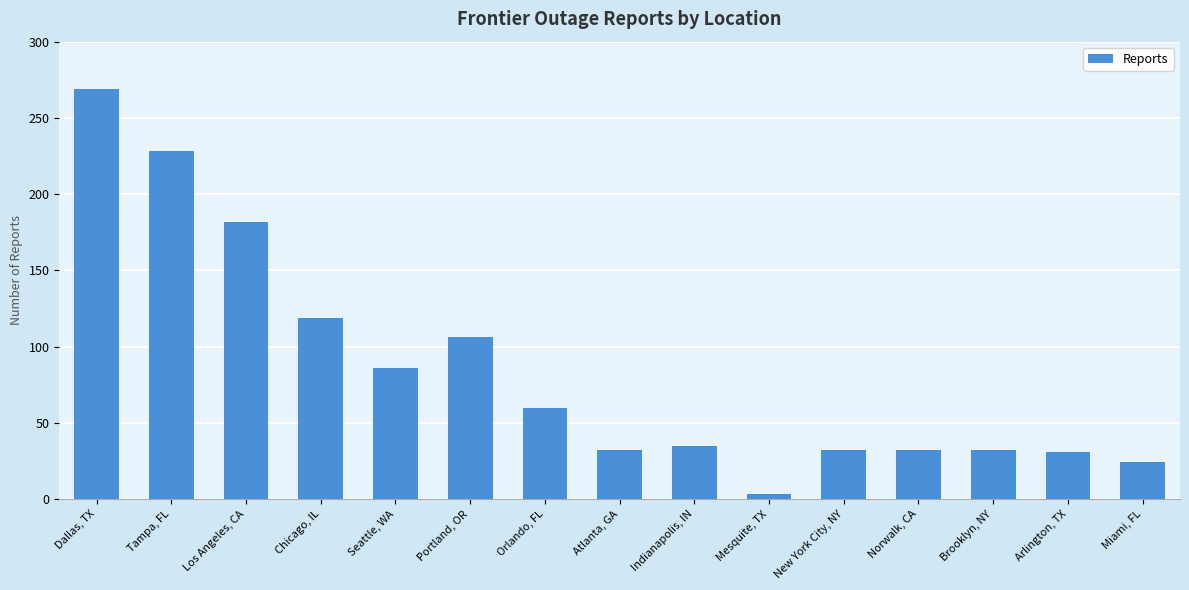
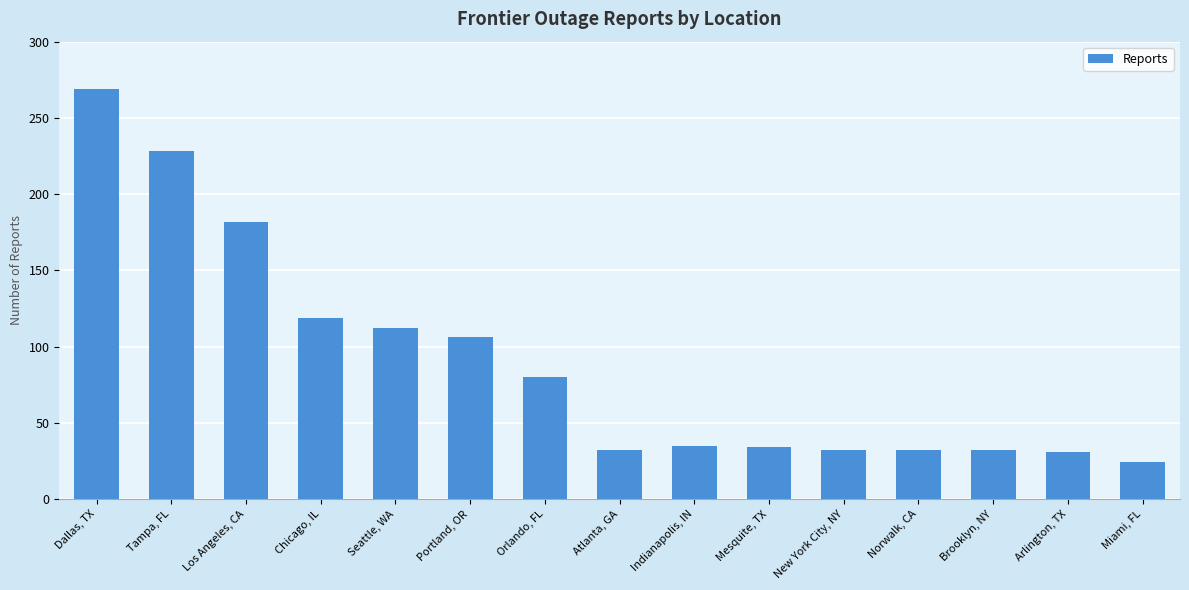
Seattle, WA: 86 -> 112
Orlando, FL: 60 -> 80
Mesquite, TX: 3 -> 34
